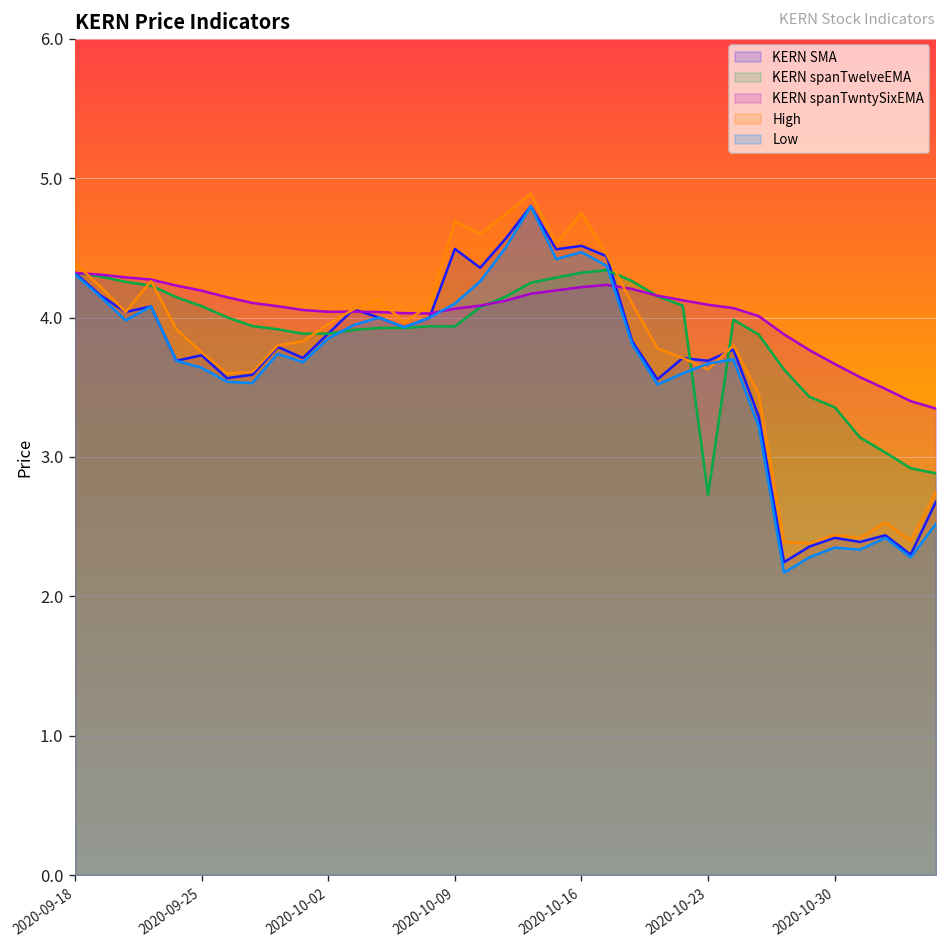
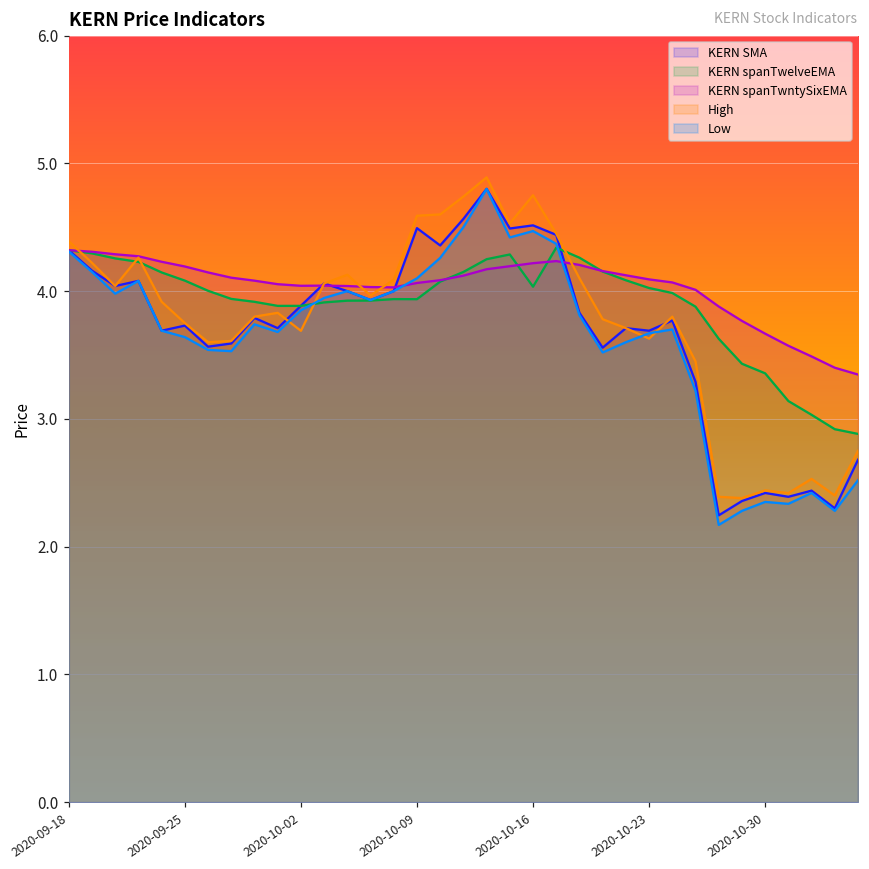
High, 2020-10-02: 3.95 -> 3.69
High, 2020-10-09: 4.69 -> 4.59
KERN spanTwelveEMA, 2020-10-16: 4.32 -> 4.03
KERN spanTwelveEMA, 2020-10-23: 2.73 -> 4.02
